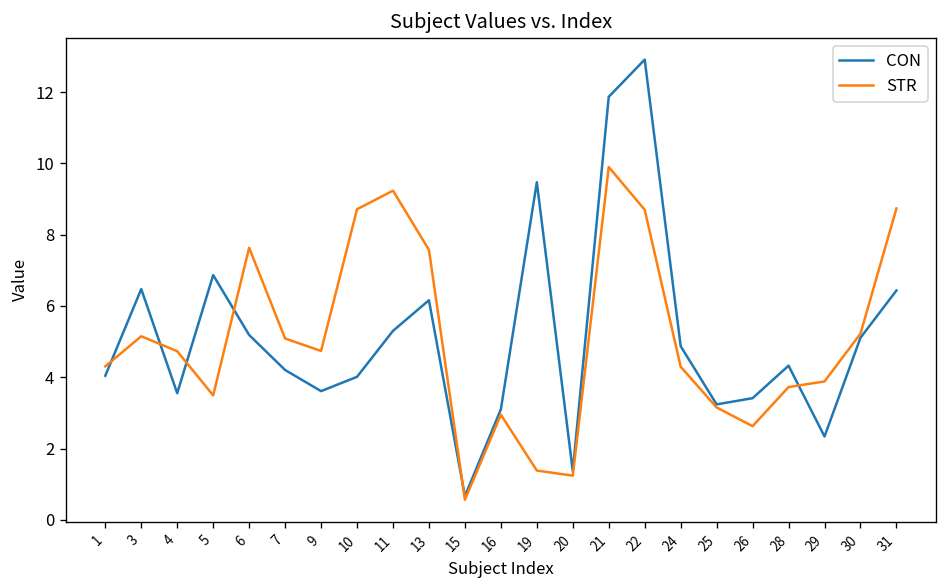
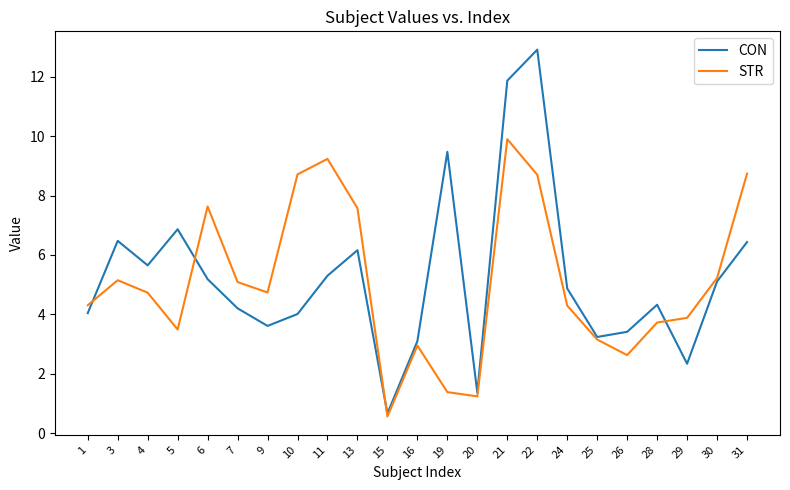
CON, 4: 3.6 -> 5.7
